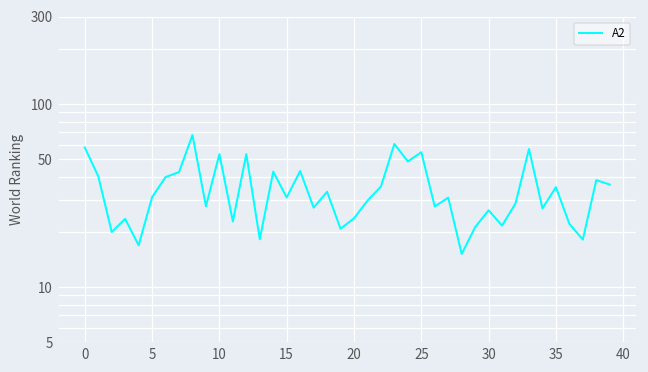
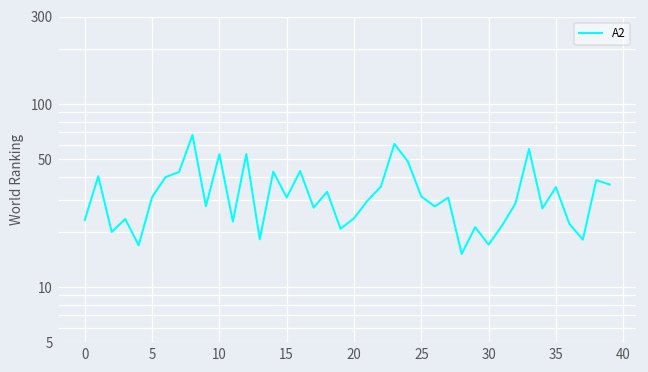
0: 58 -> 23
25: 55 -> 31
30: 26 -> 17
